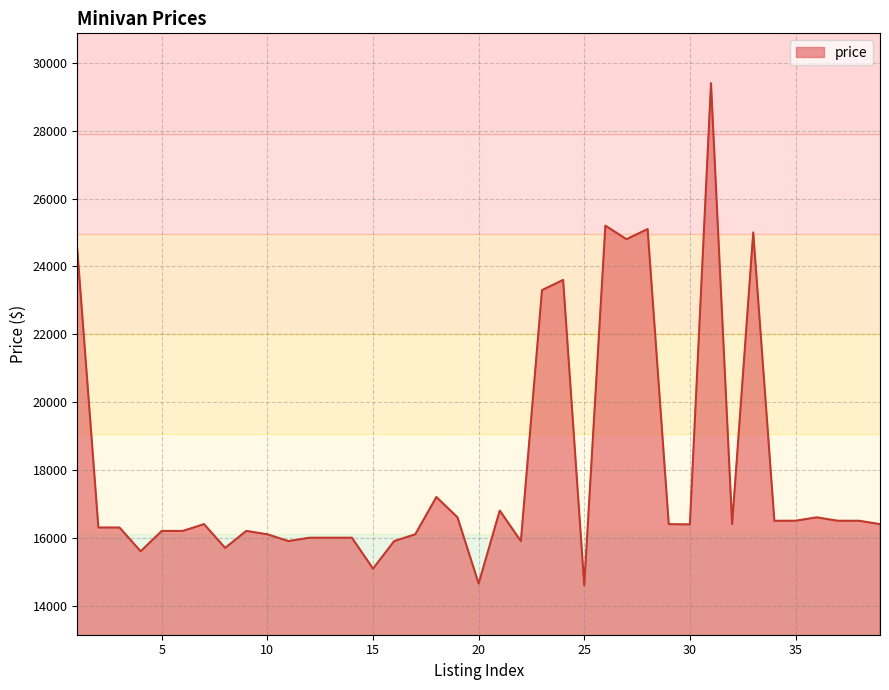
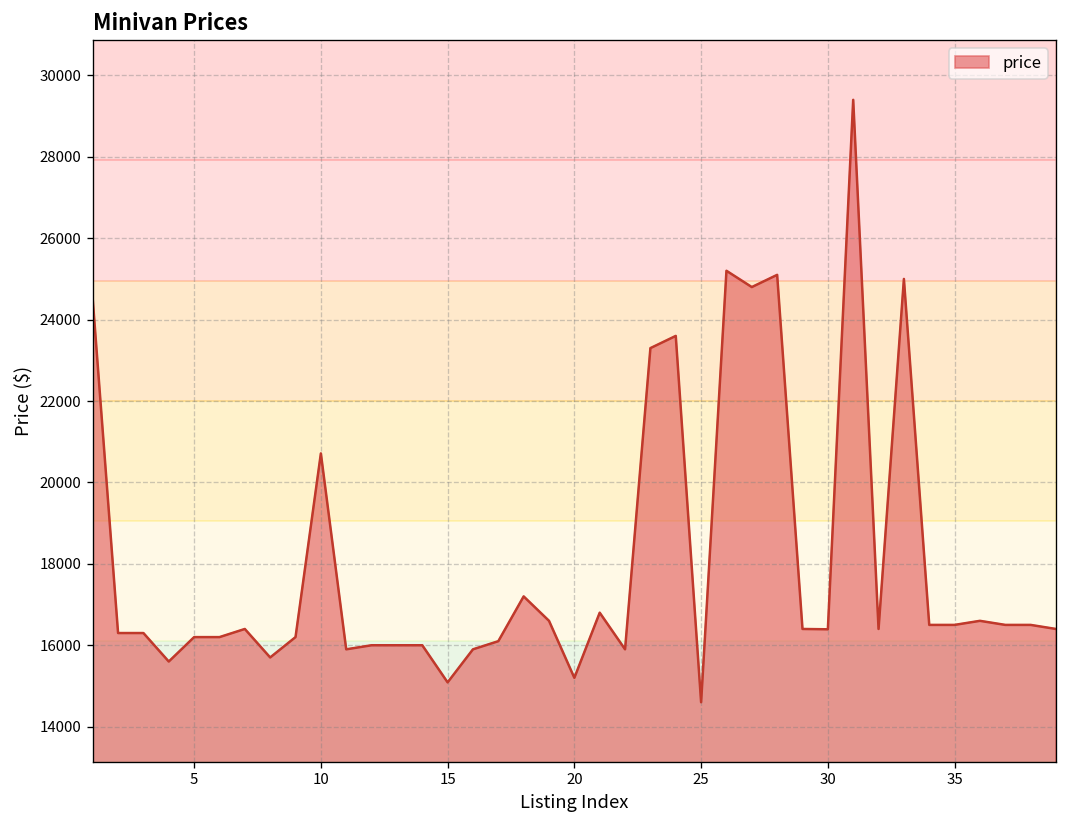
10: 16100 -> 20700
20: 14600 -> 15200
